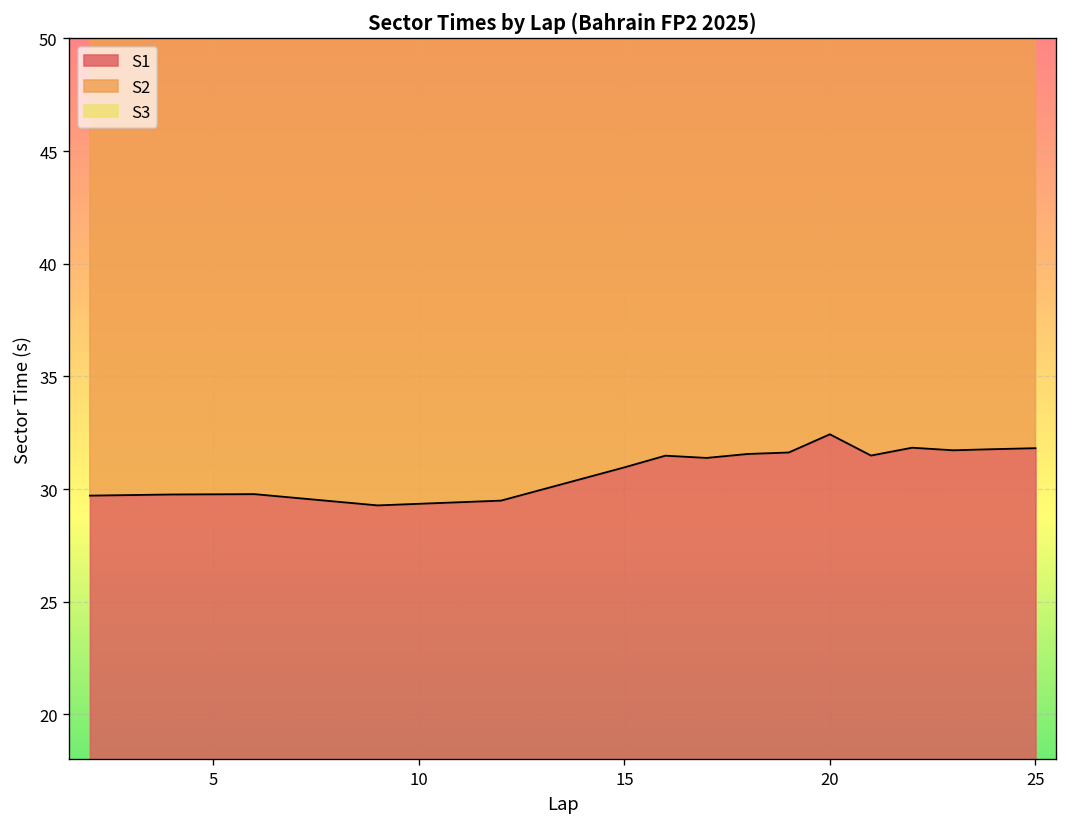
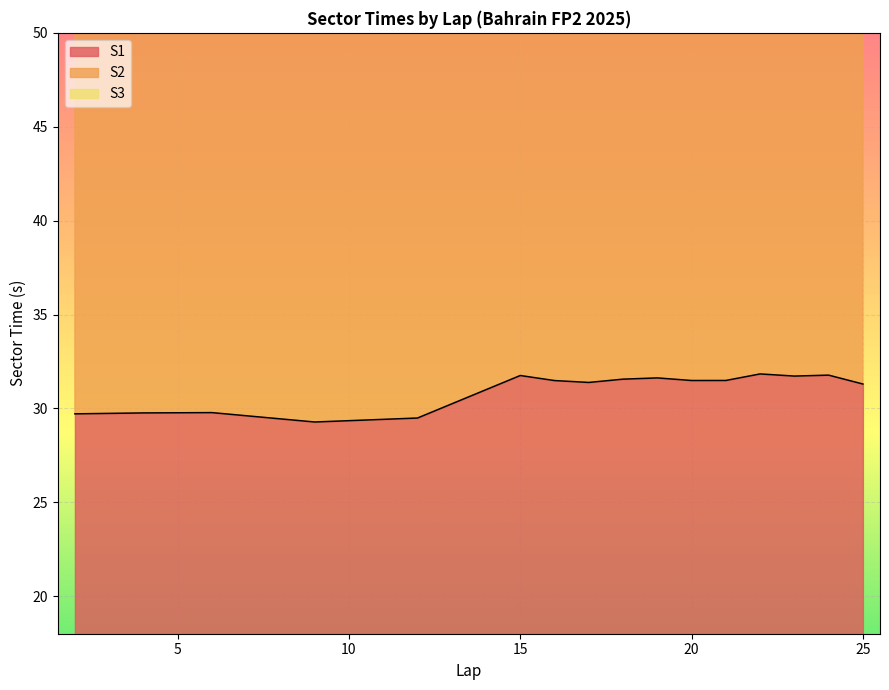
S1, 15: 31.0 -> 31.8
S1, 20: 32.4 -> 31.5
S1, 25: 31.8 -> 31.3
